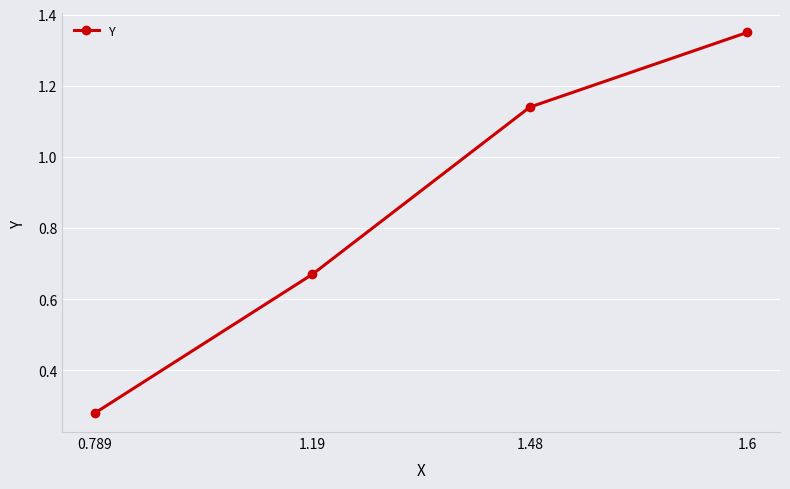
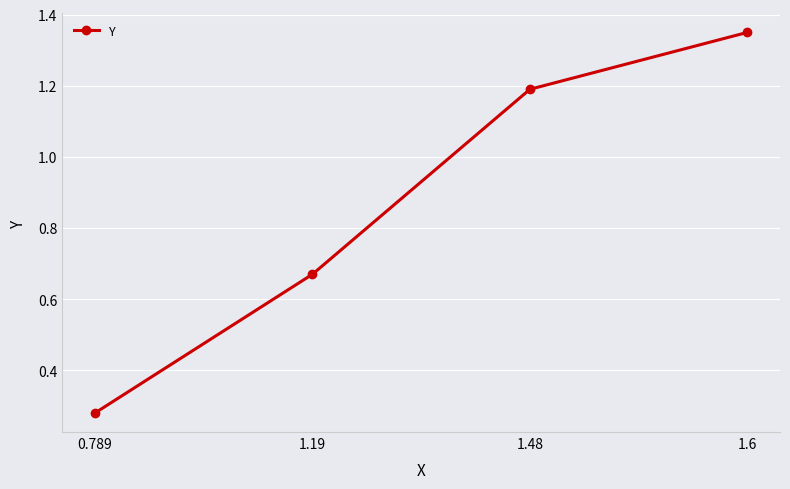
1.48: 1.14 -> 1.19
